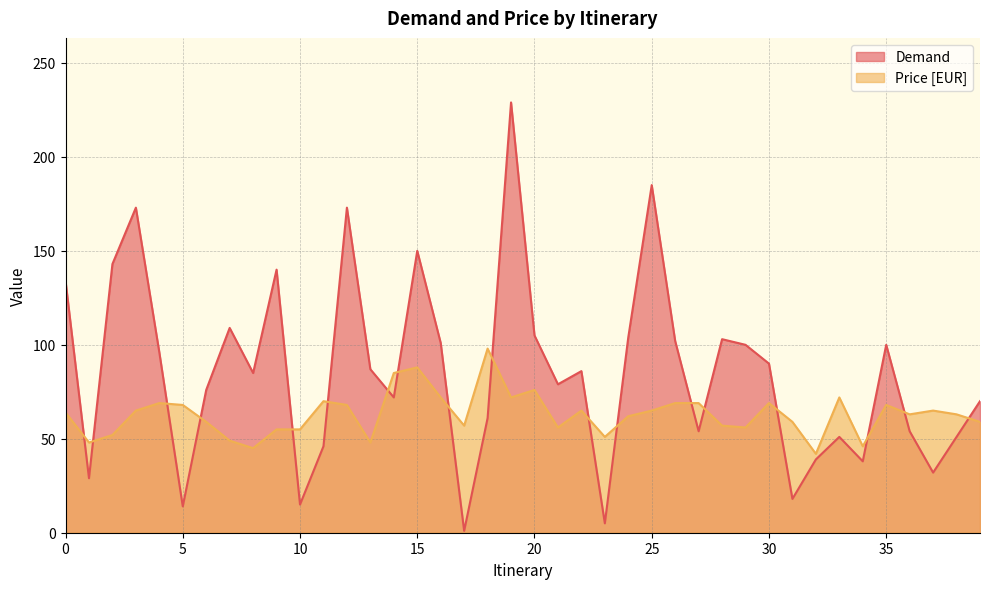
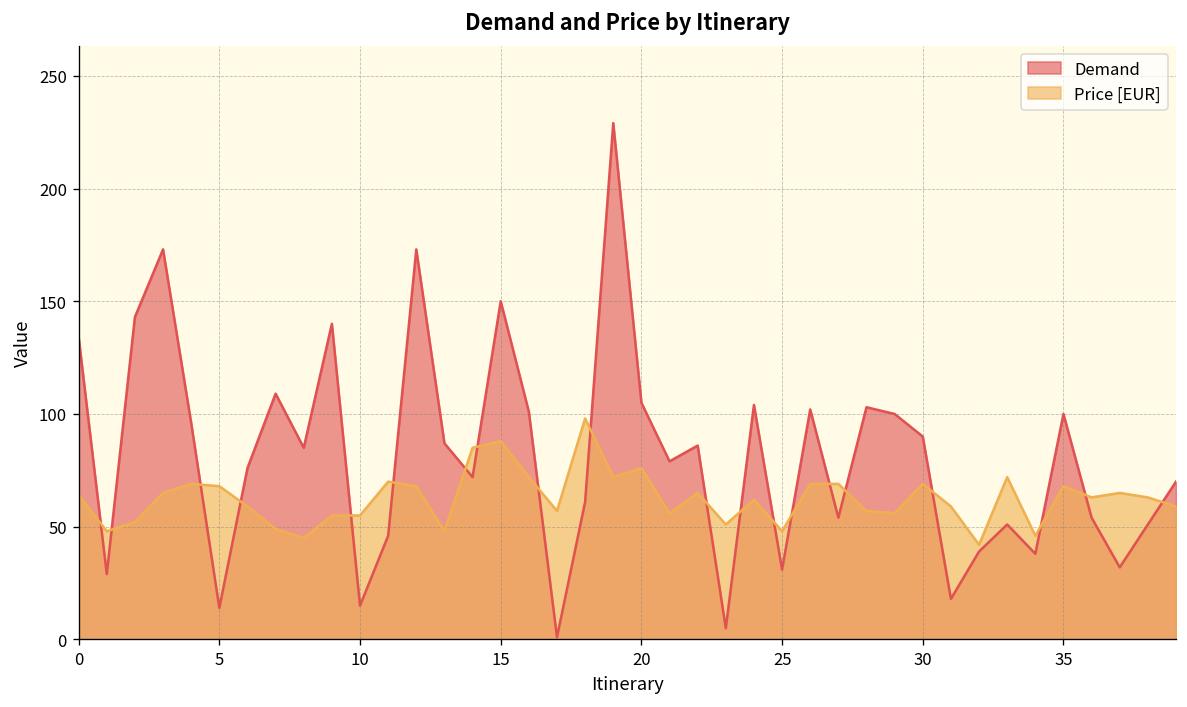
Demand, 25: 185 -> 31
Price [EUR], 25: 65 -> 48
